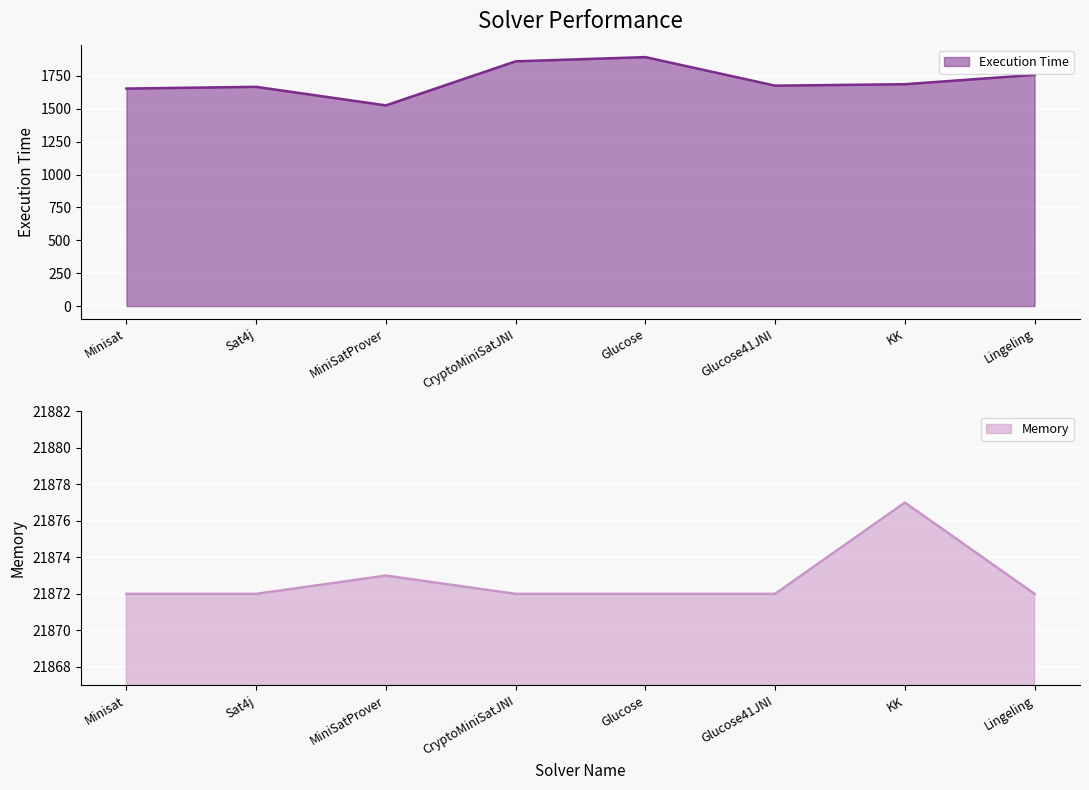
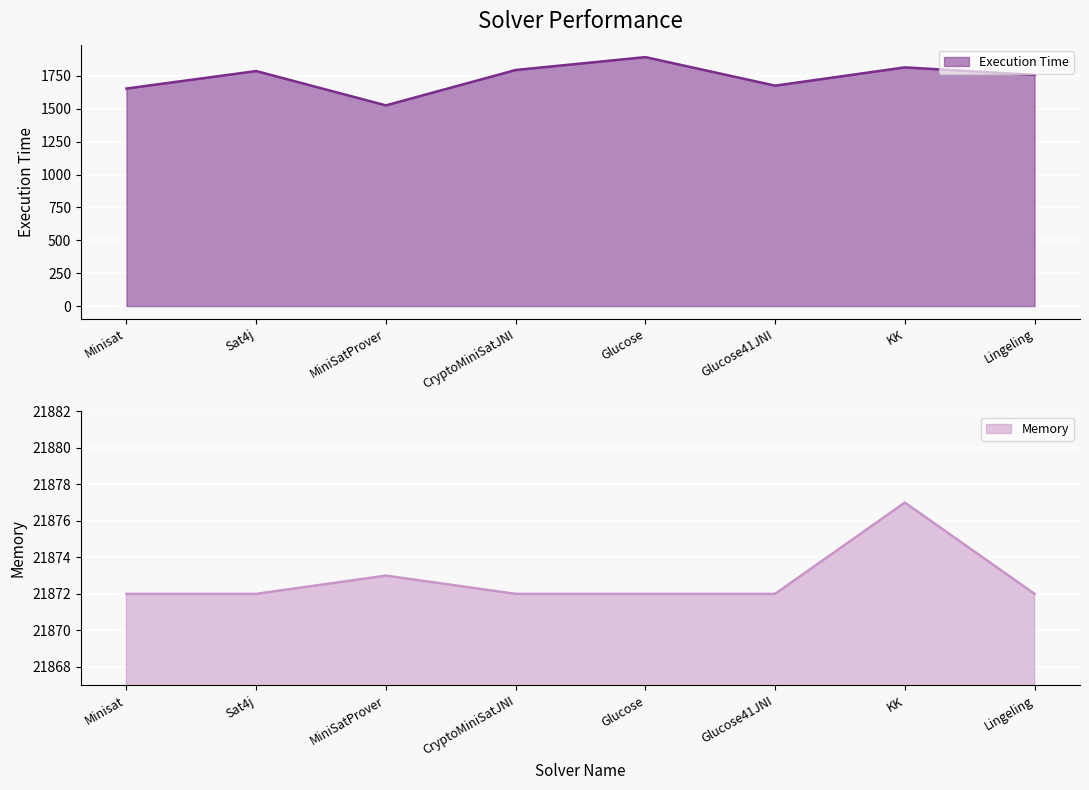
Solver Performance, Sat4j: 1670 -> 1790
Solver Performance, CryptoMiniSatJNI: 1860 -> 1800
Solver Performance, KK: 1690 -> 1820
